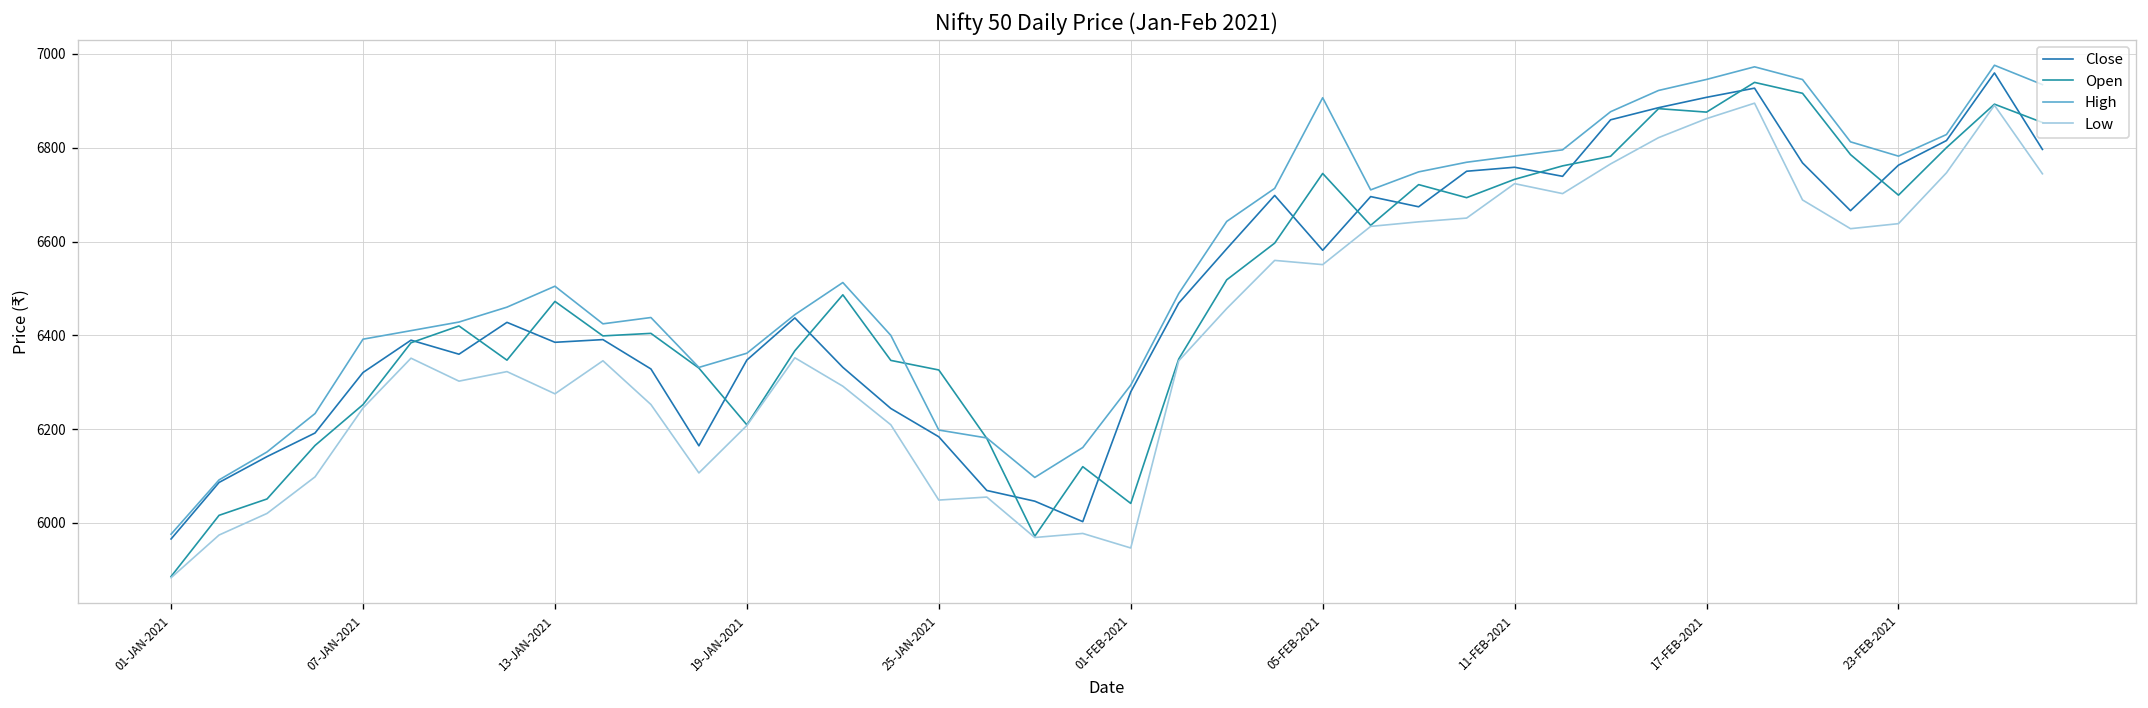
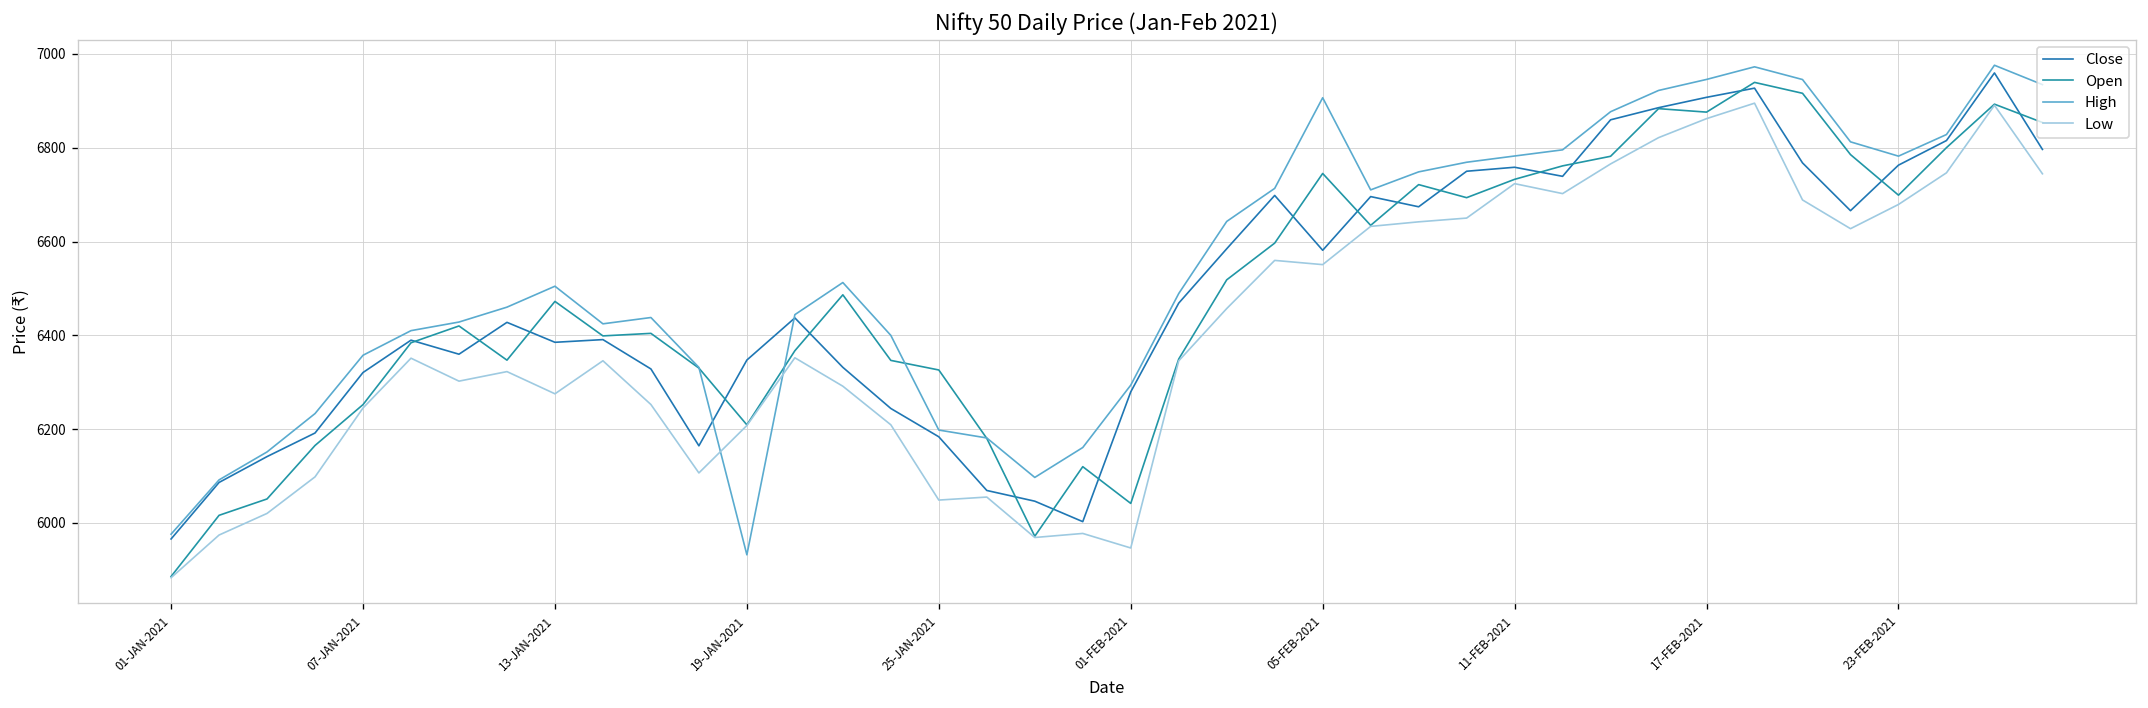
High, 07-JAN-2021: 6390 -> 6360
High, 19-JAN-2021: 6360 -> 5930
Low, 23-FEB-2021: 6640 -> 6680
